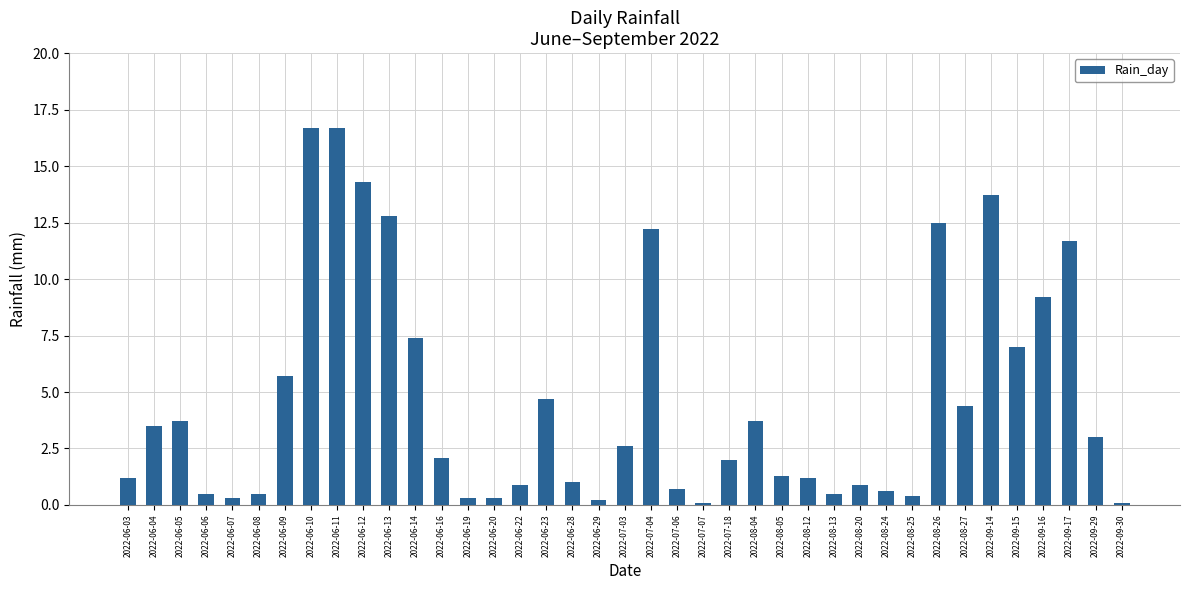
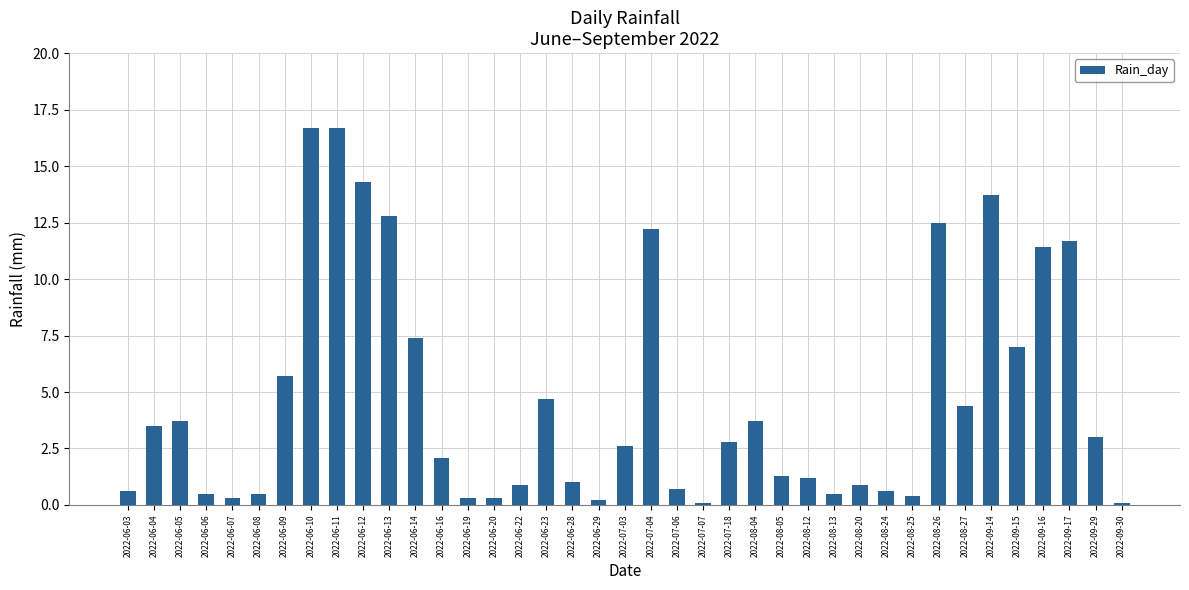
2022-06-03: 1.2 -> 0.6
2022-07-18: 2.0 -> 2.8
2022-09-16: 9.2 -> 11.4
